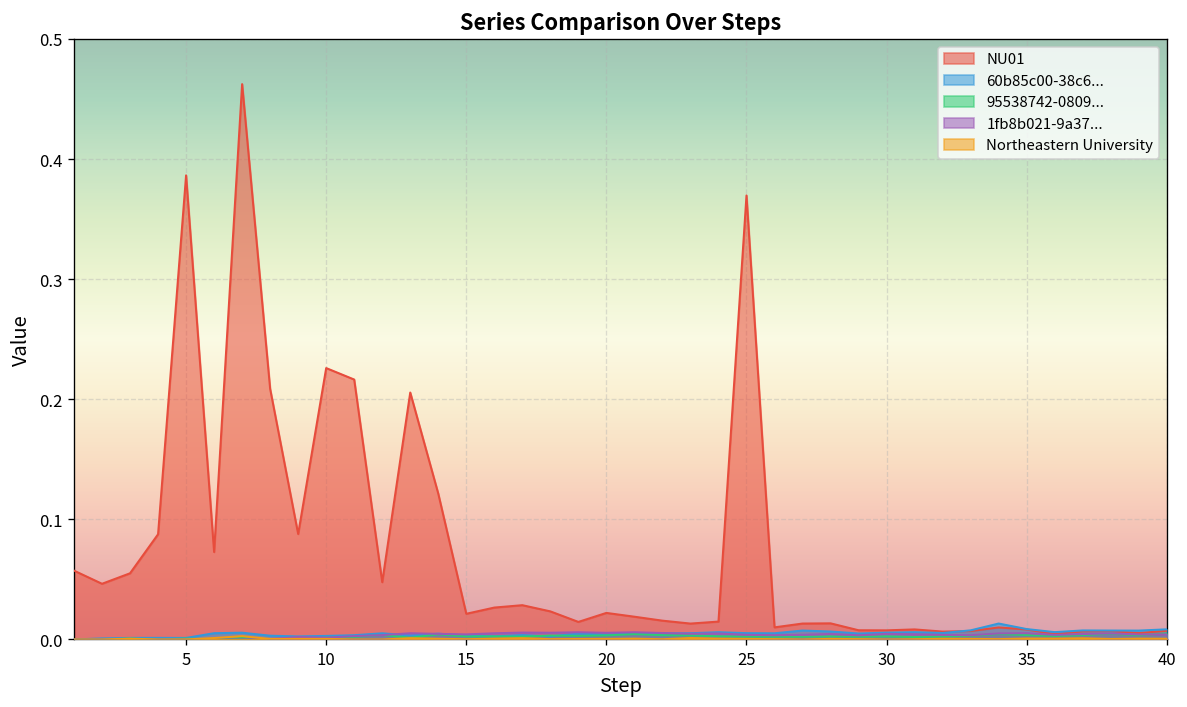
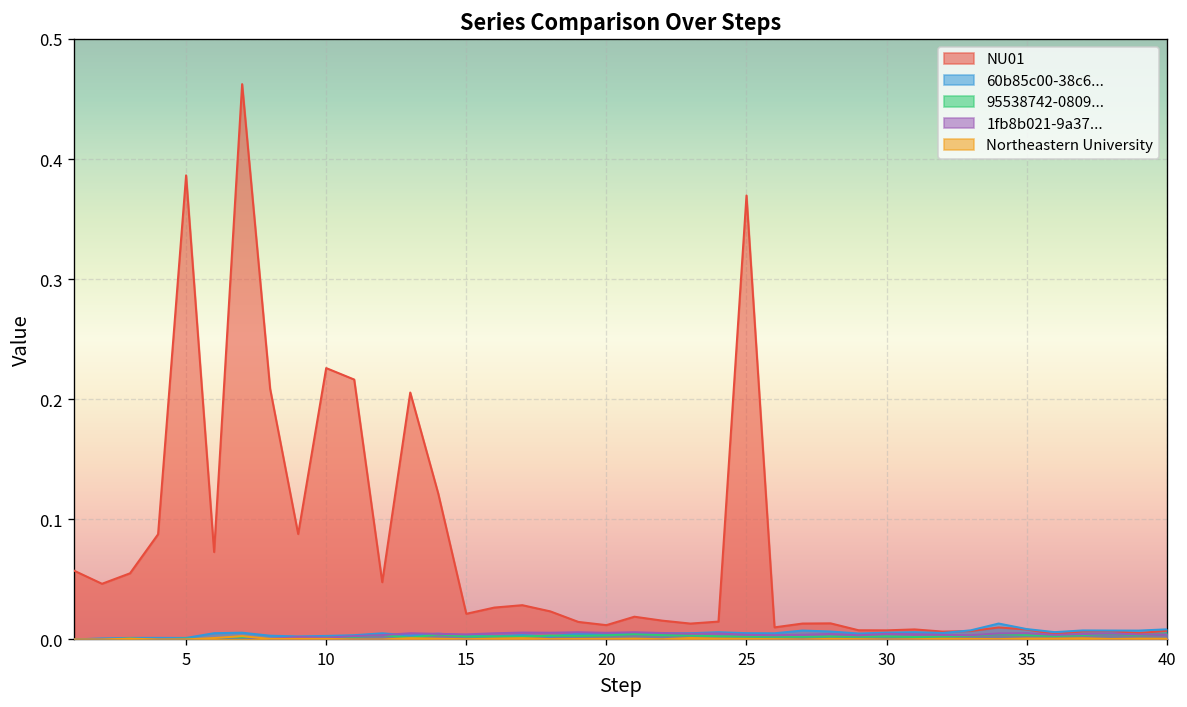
NU01, 20: 0.022 -> 0.012
